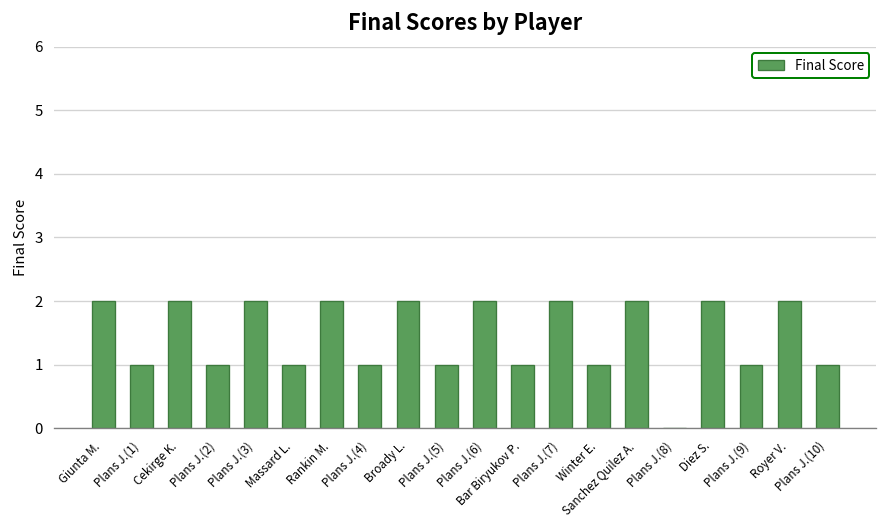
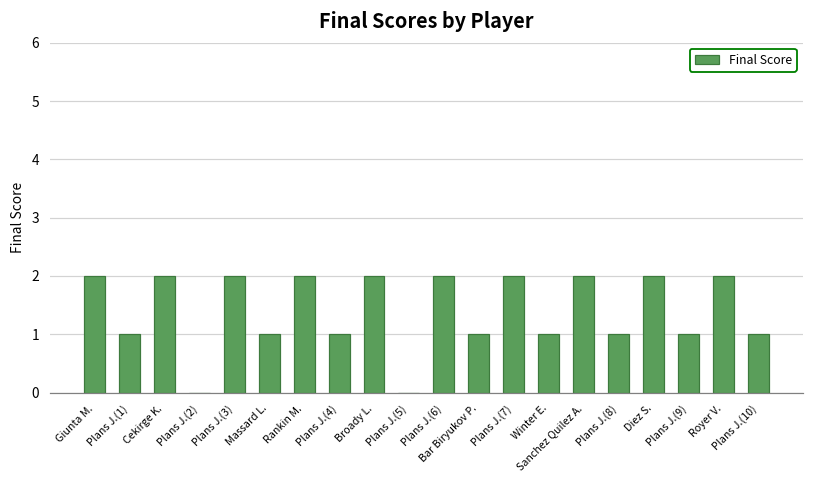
Plans J.(2): 1 -> 0
Plans J.(5): 1 -> 0
Plans J.(8): 0 -> 1
